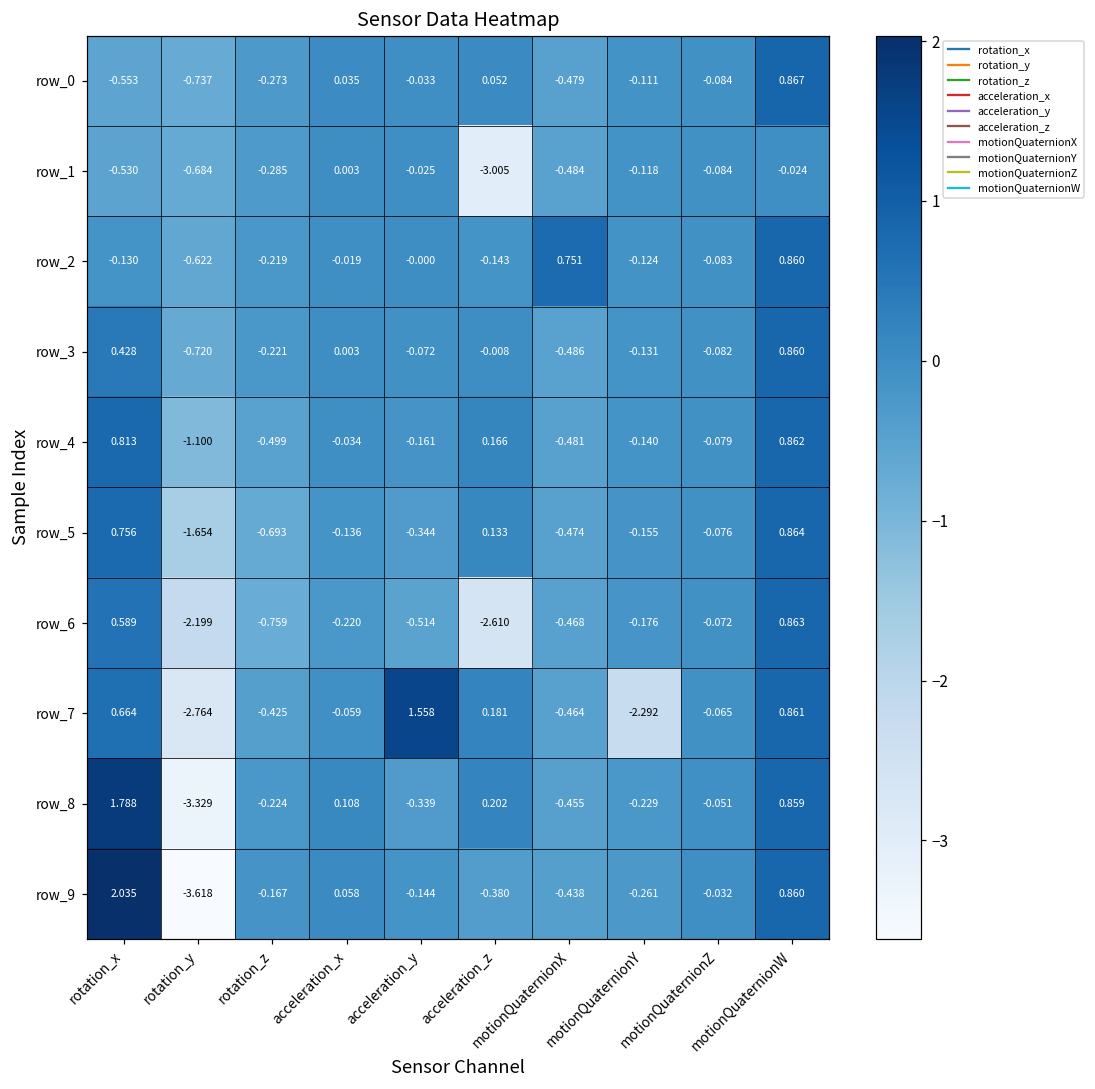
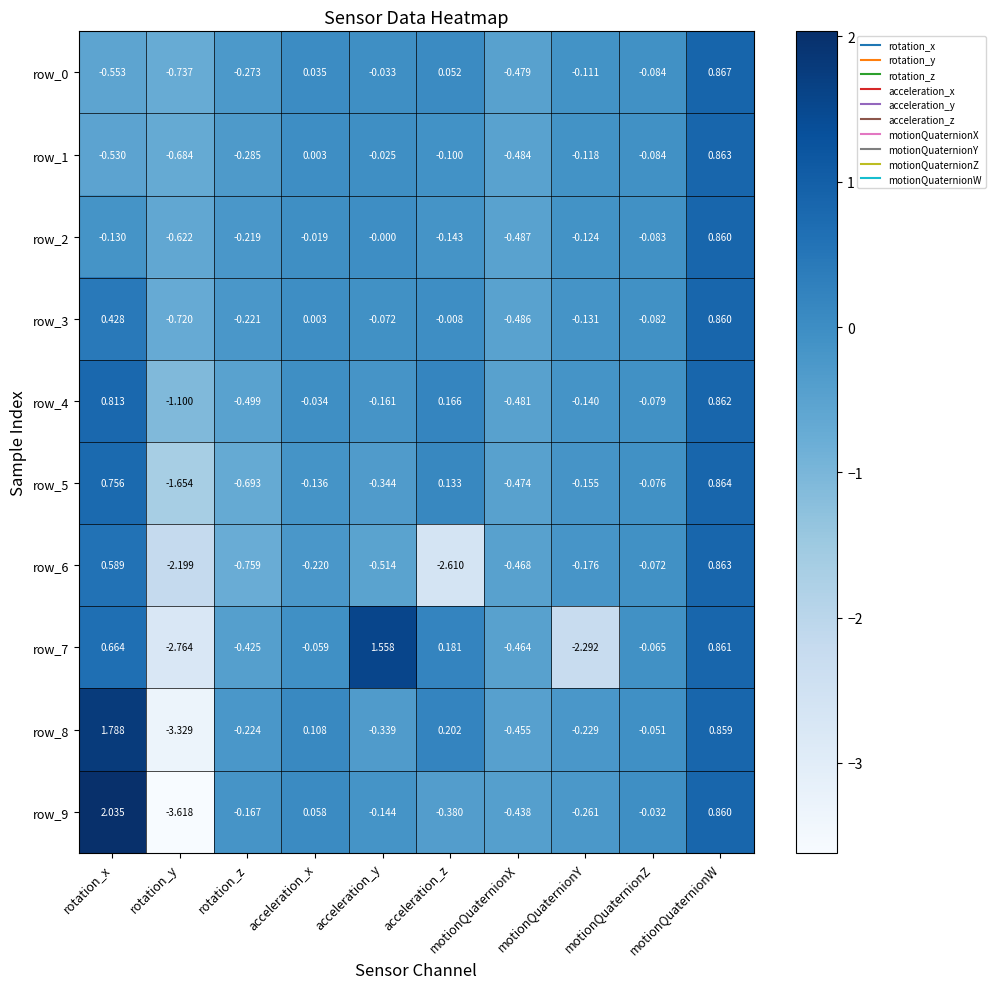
row_1, acceleration_z: -3.005 -> -0.100
row_1, motionQuaternionW: -0.024 -> 0.863
row_2, motionQuaternionX: 0.751 -> -0.487
